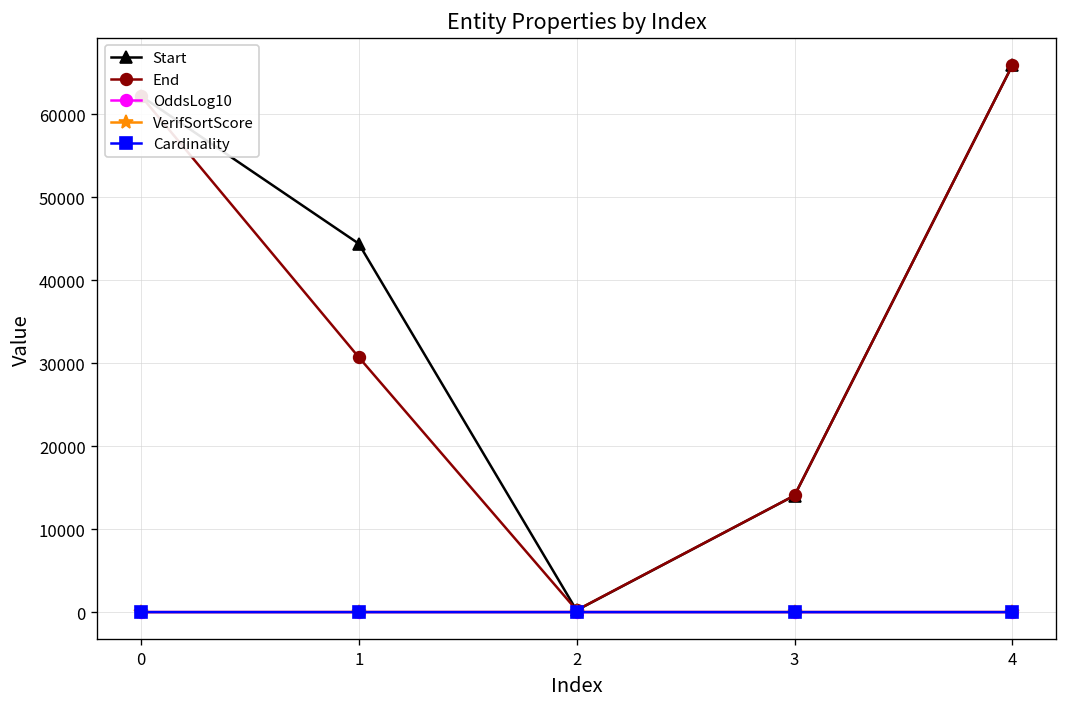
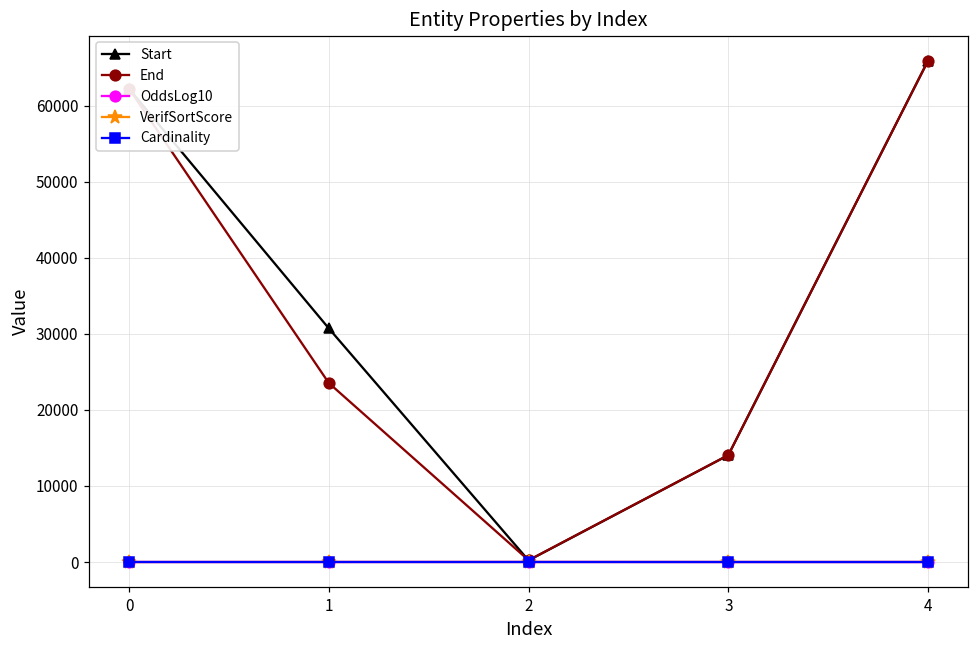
Start, 1: 44000 -> 31000
End, 1: 31000 -> 24000
